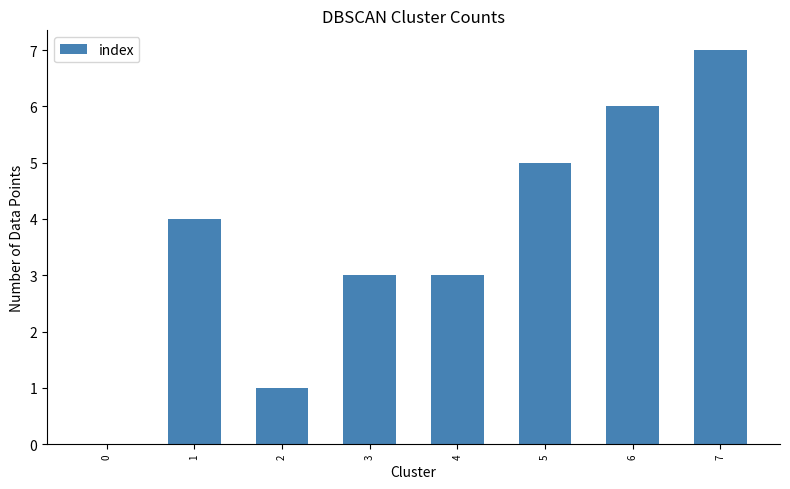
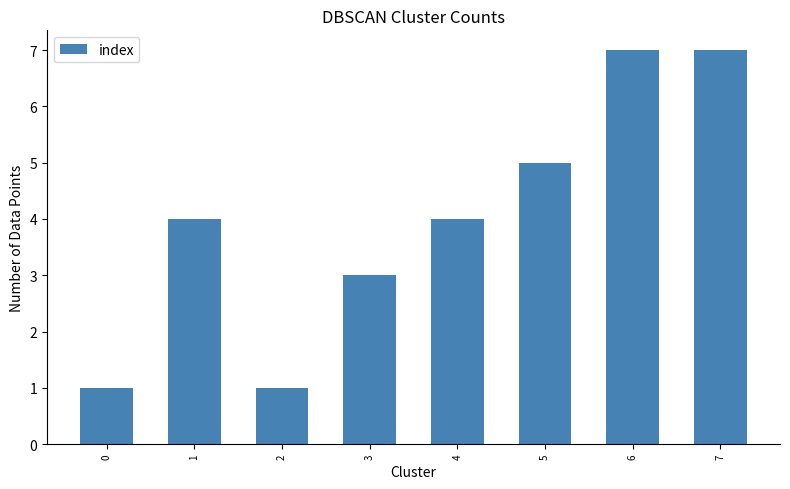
0: 0 -> 1
4: 3 -> 4
6: 6 -> 7
